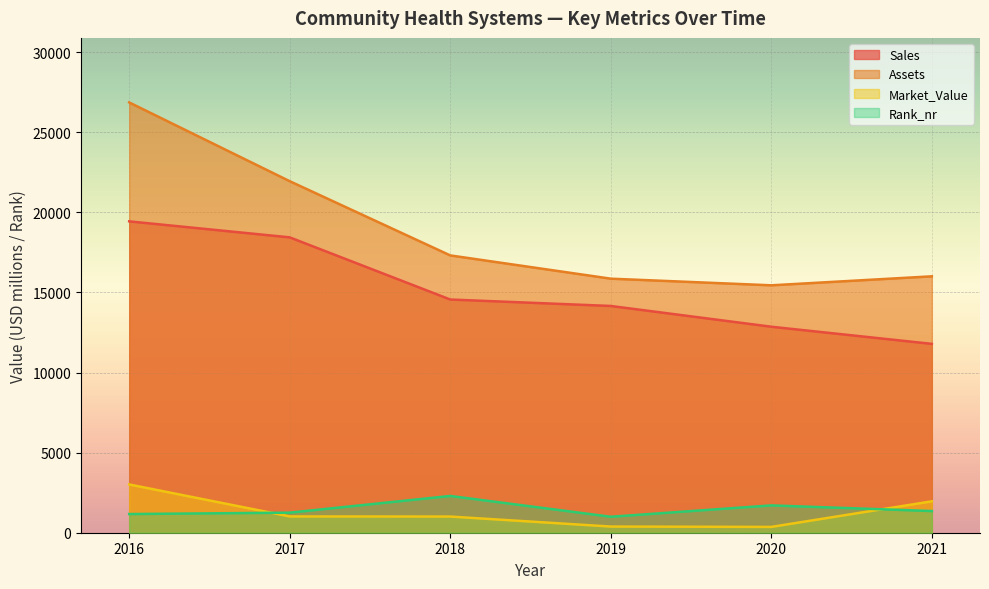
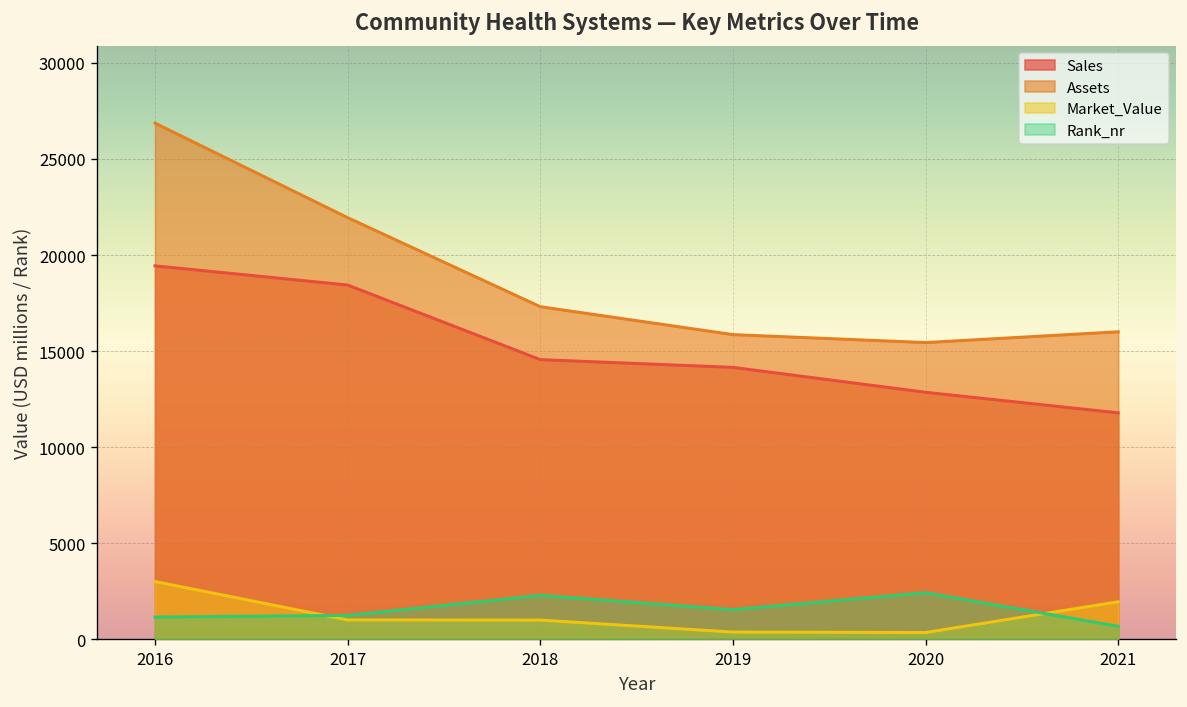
Rank_nr, 2019: 1000 -> 1600
Rank_nr, 2020: 1700 -> 2400
Rank_nr, 2021: 1400 -> 700
